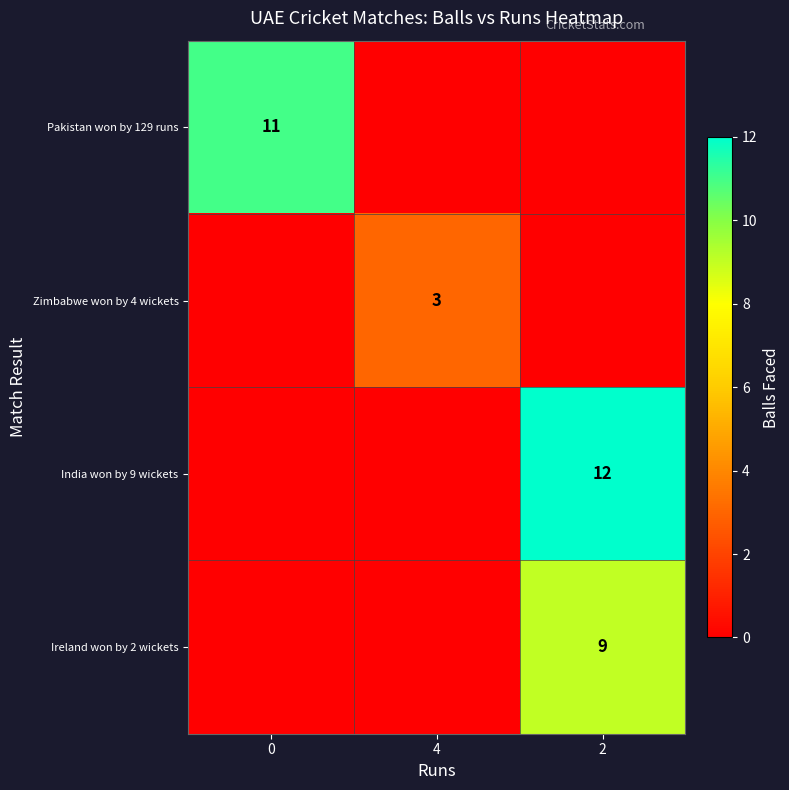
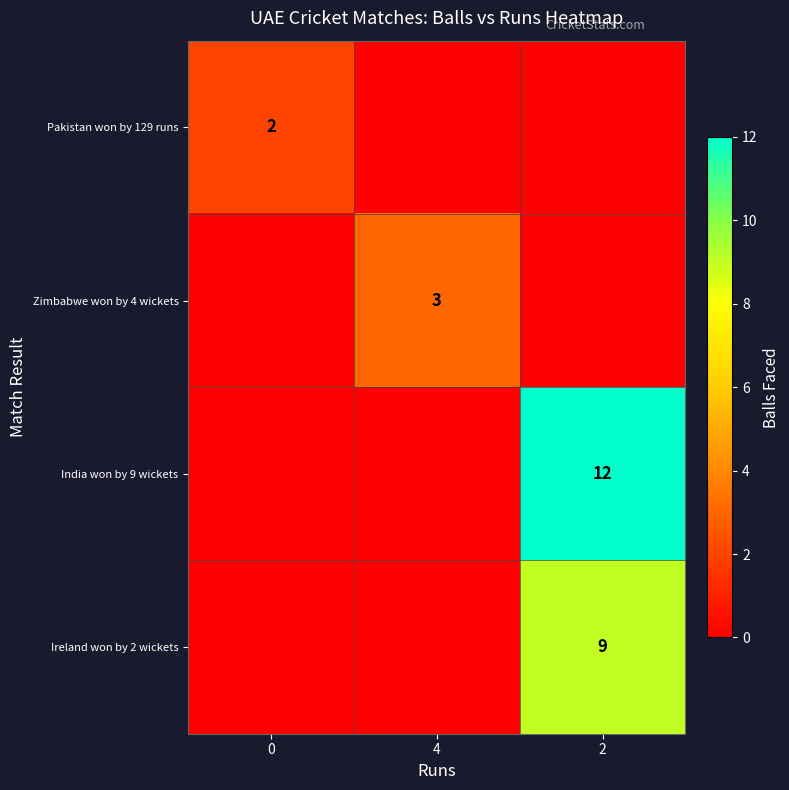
Pakistan won by 129 runs, 0: 11 -> 2
